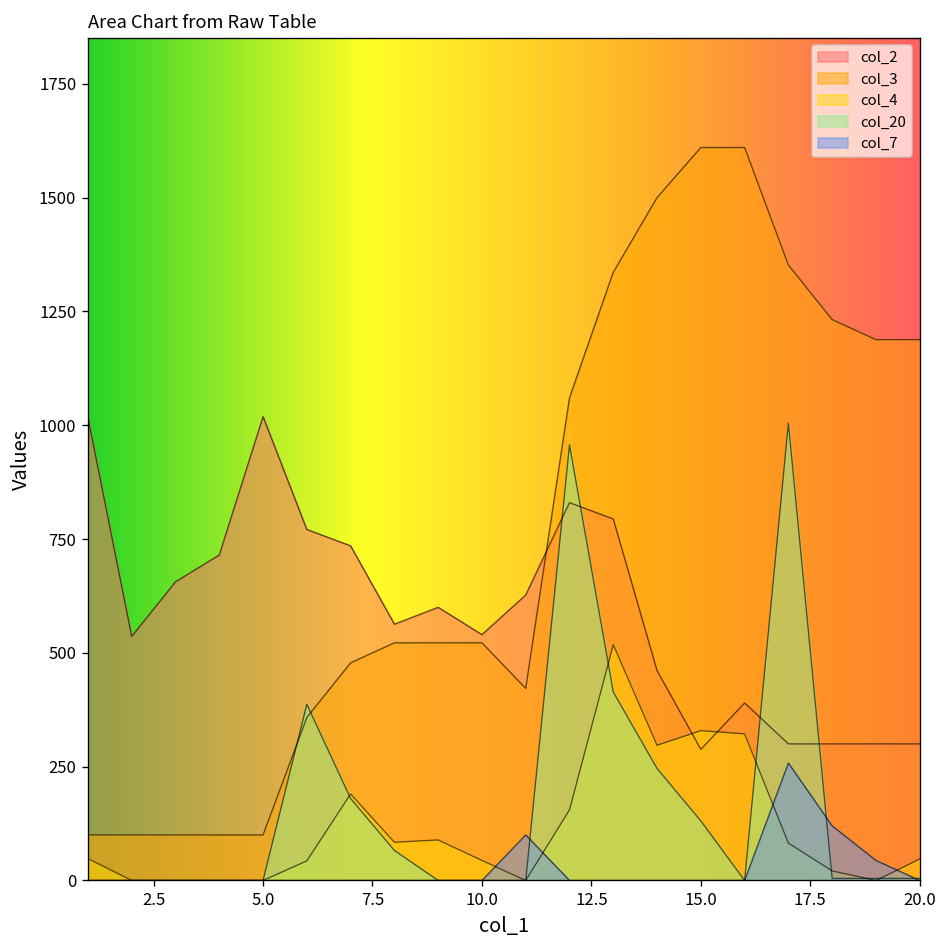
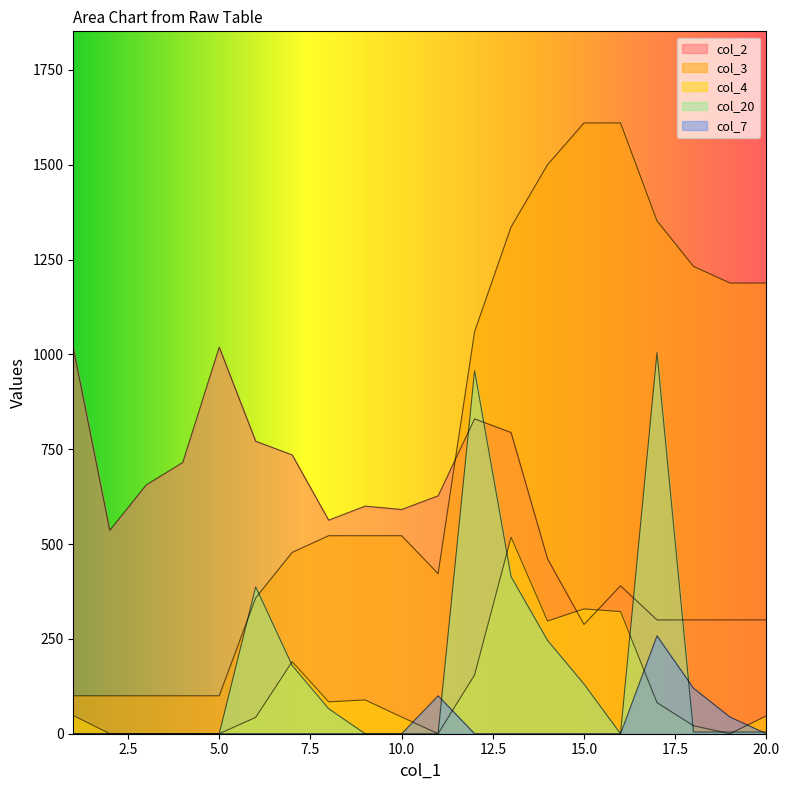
col_2, 10.0: 540 -> 590
